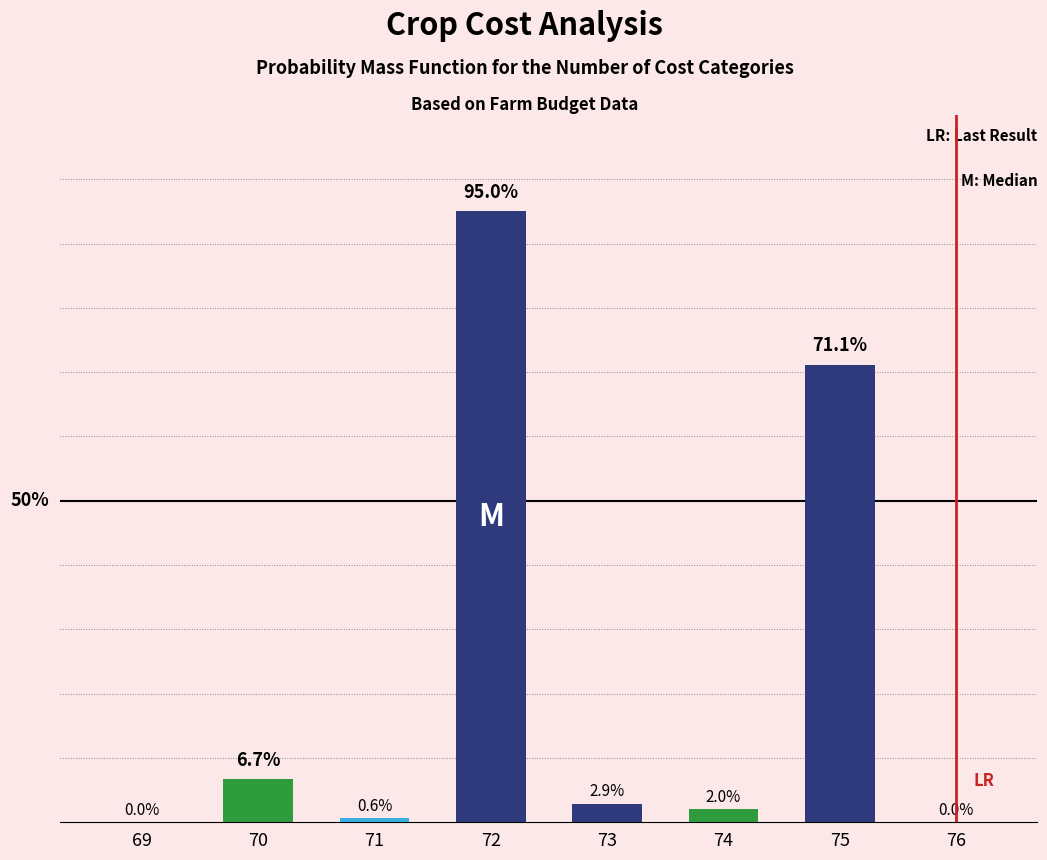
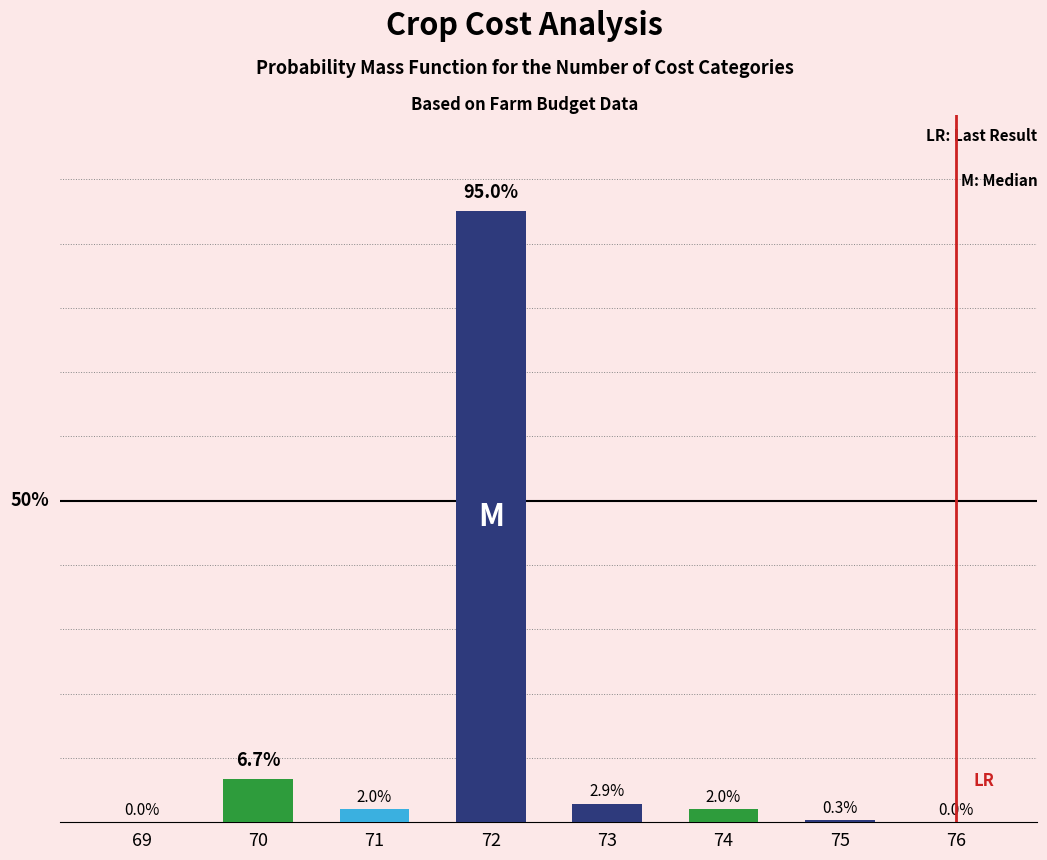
71: 0.6% -> 2.0%
75: 71.1% -> 0.3%
